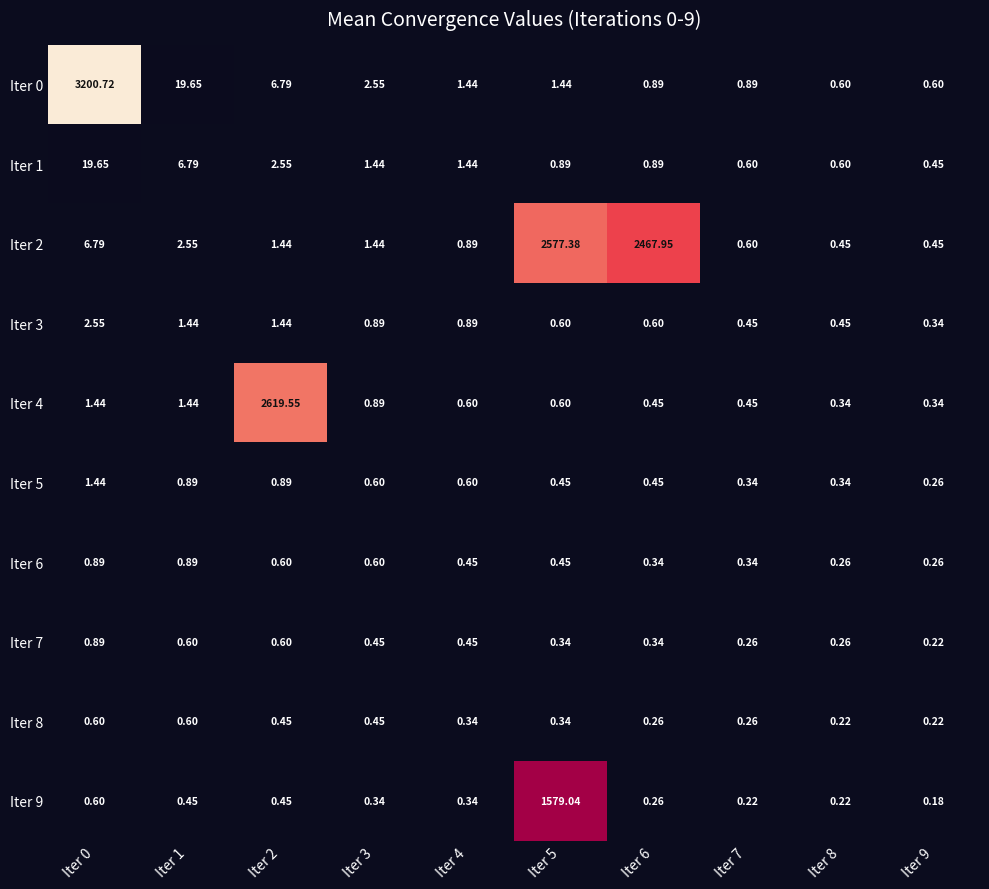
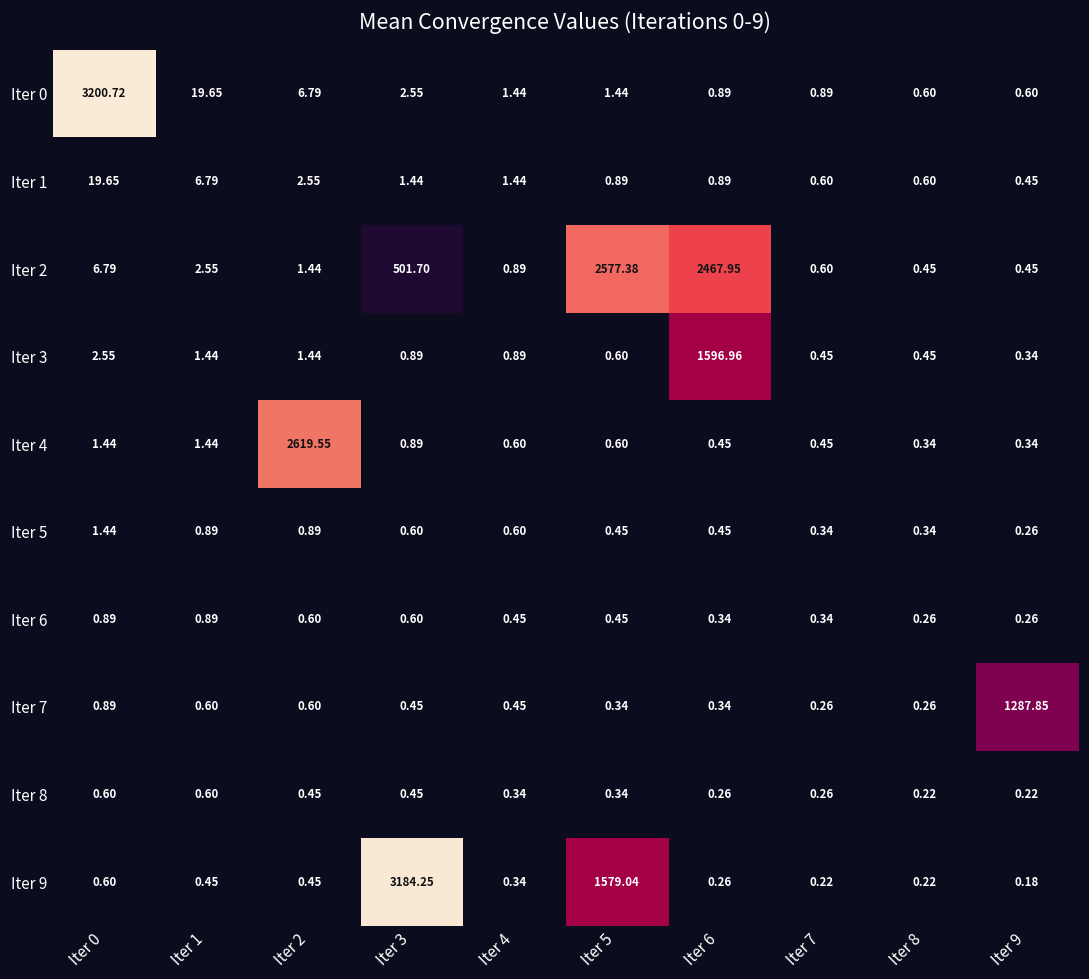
Iter 2, Iter 3: 1.44 -> 501.70
Iter 3, Iter 6: 0.60 -> 1596.96
Iter 7, Iter 9: 0.22 -> 1287.85
Iter 9, Iter 3: 0.34 -> 3184.25
